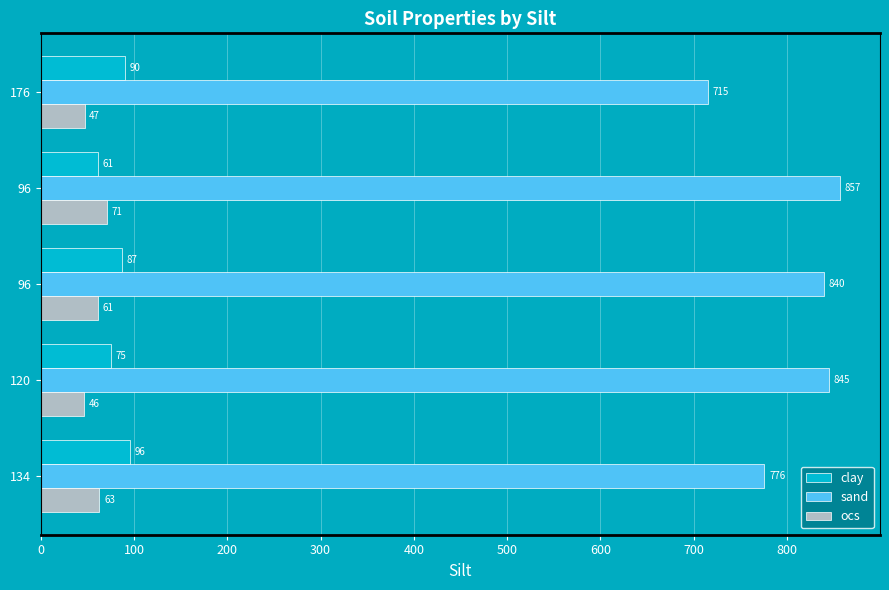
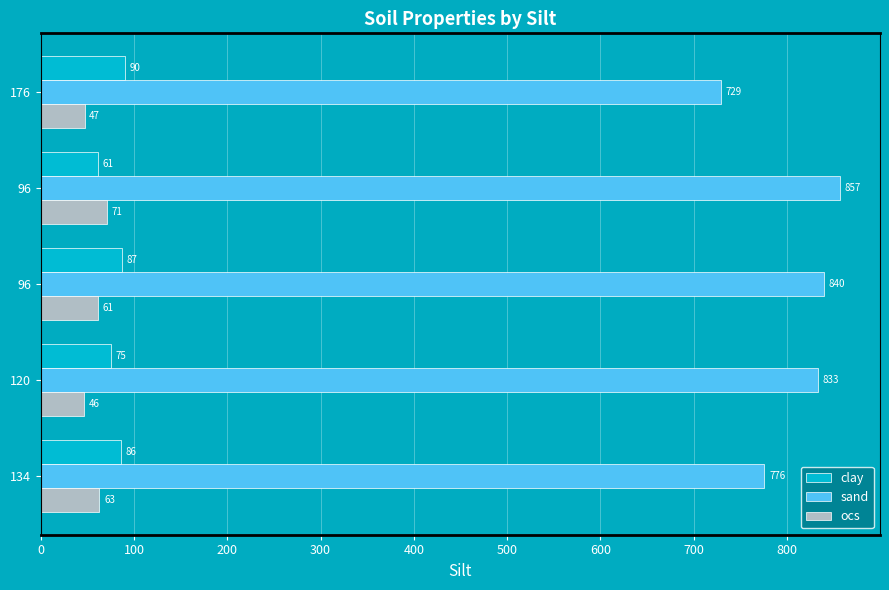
sand, 176: 715 -> 729
sand, 120: 845 -> 833
clay, 134: 96 -> 86
